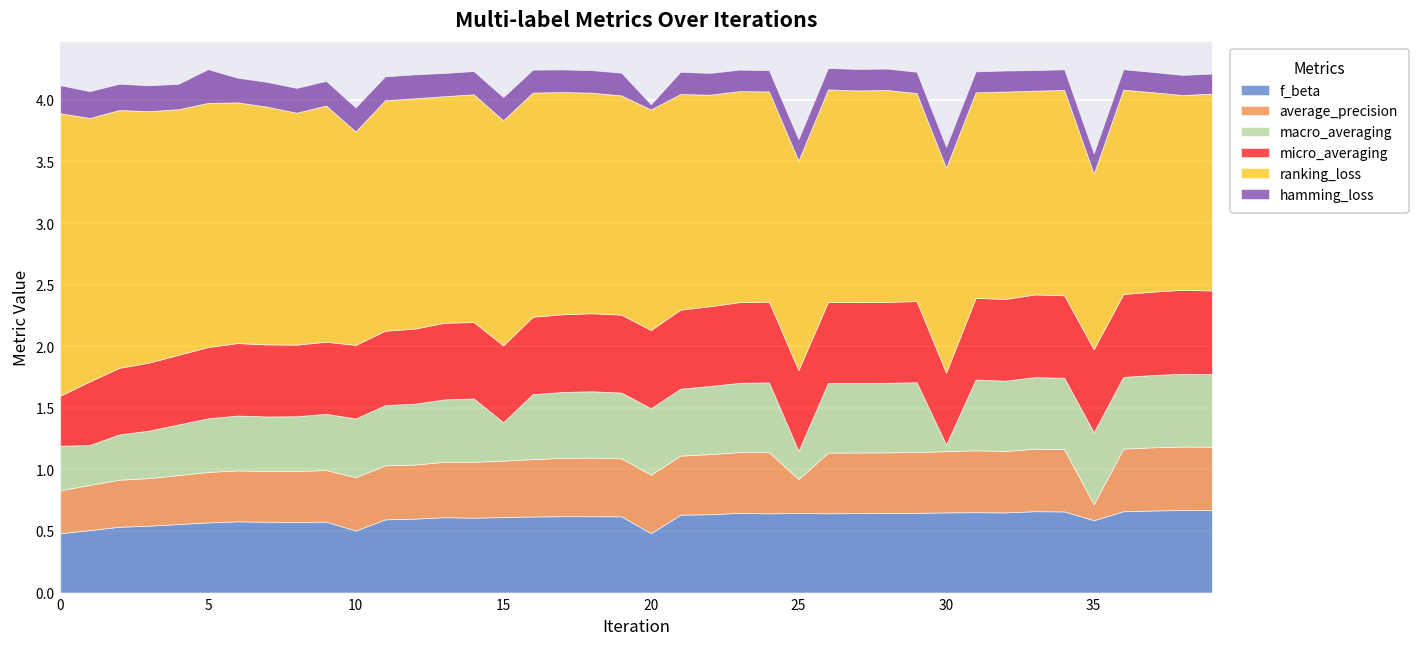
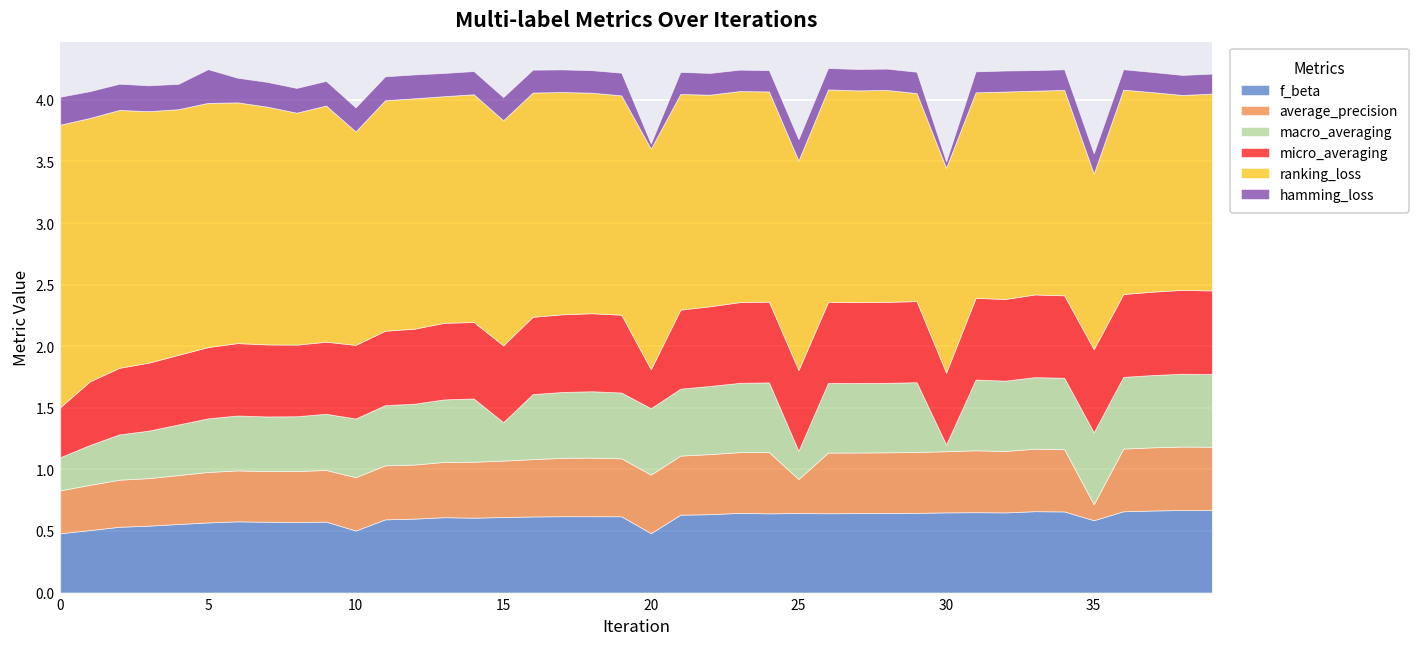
macro_averaging, 0: 0.36 -> 0.27
micro_averaging, 20: 0.64 -> 0.32
hamming_loss, 30: 0.17 -> 0.05
